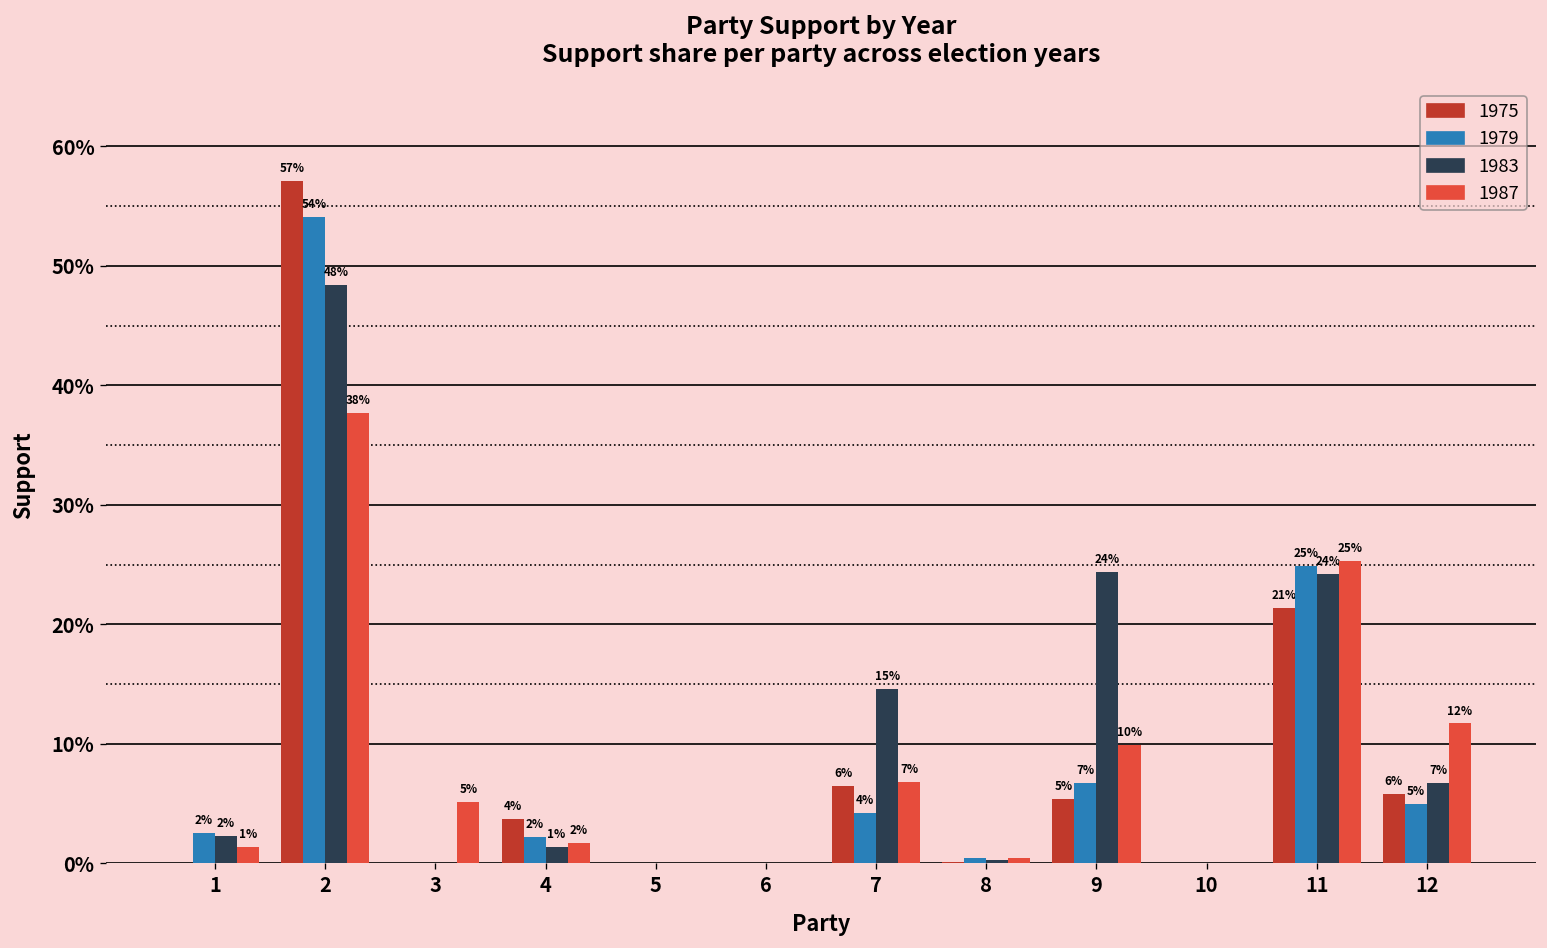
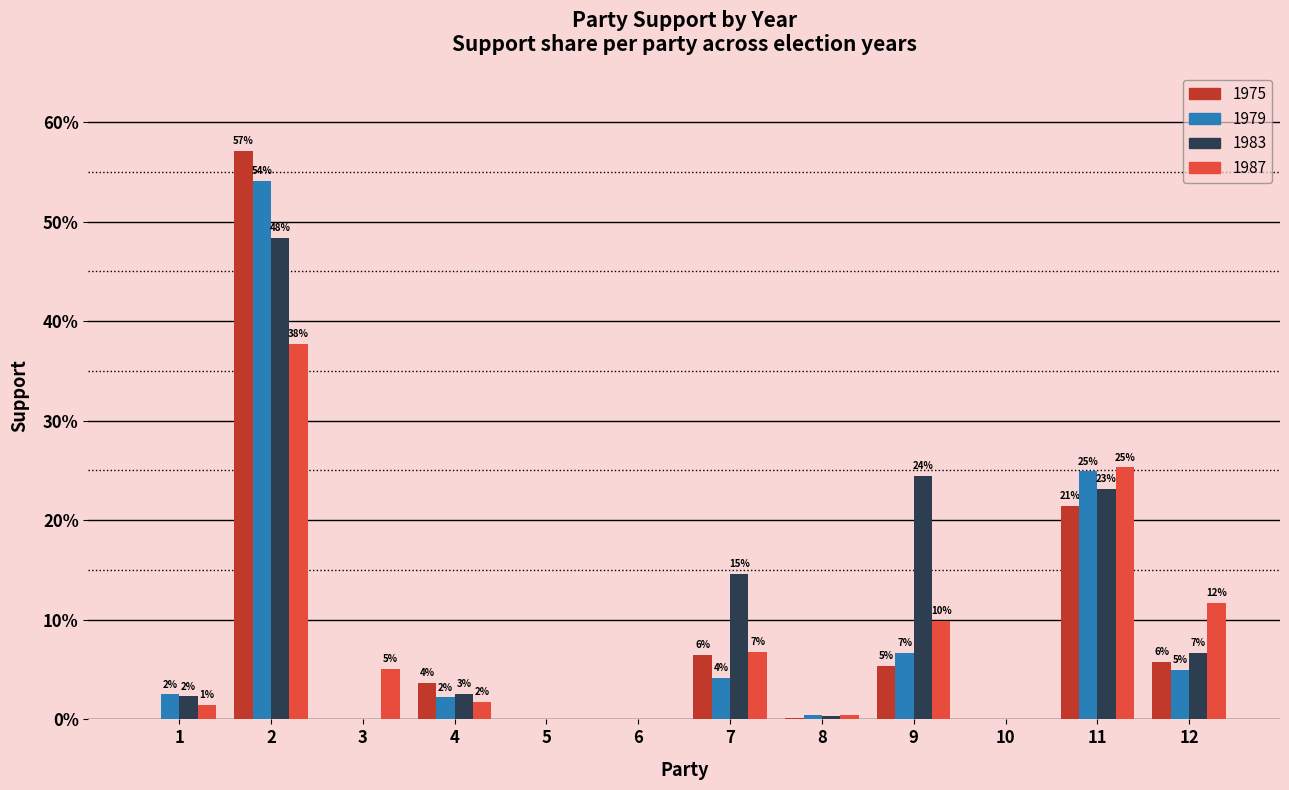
1983, 4: 1% -> 3%
1983, 11: 24% -> 23%
